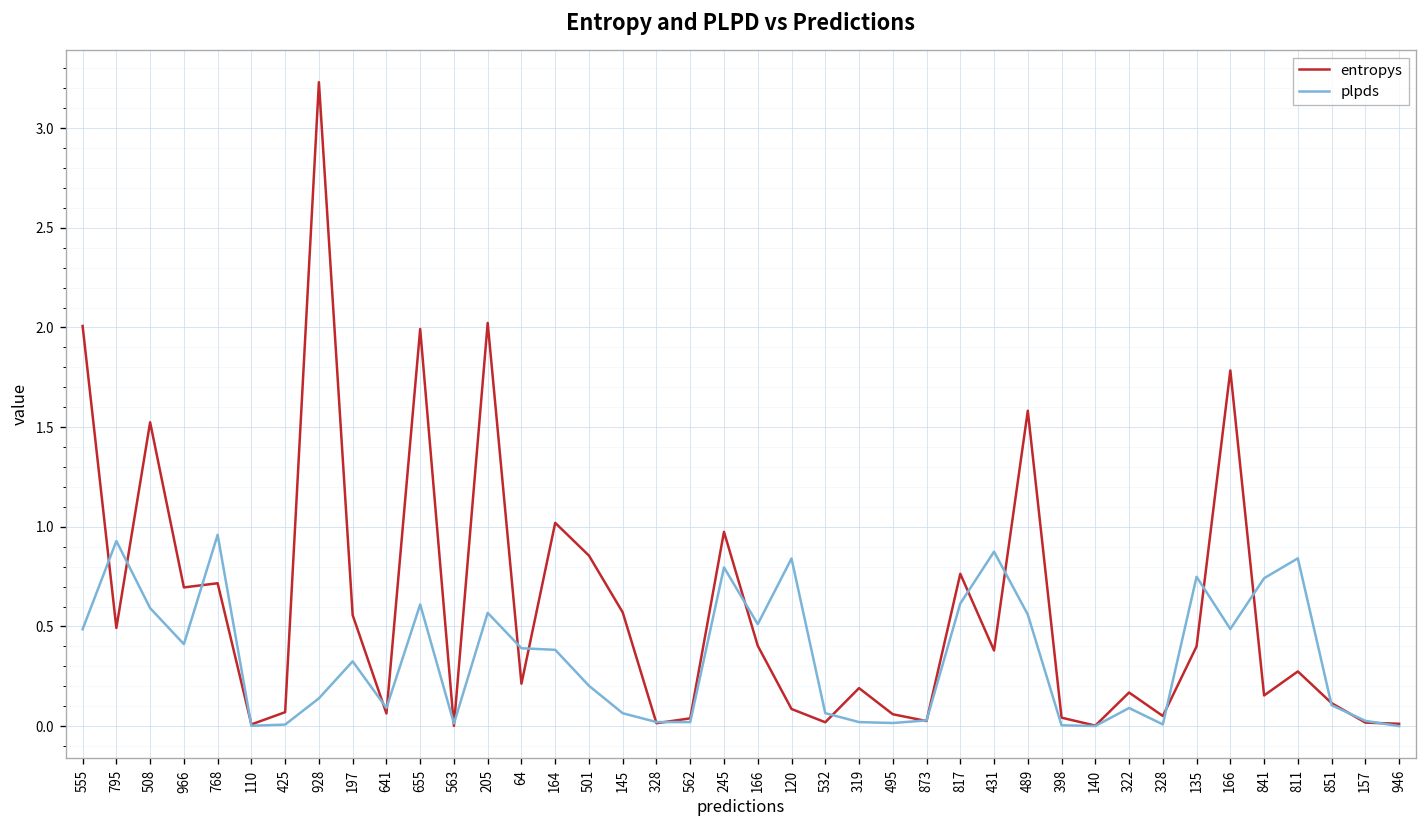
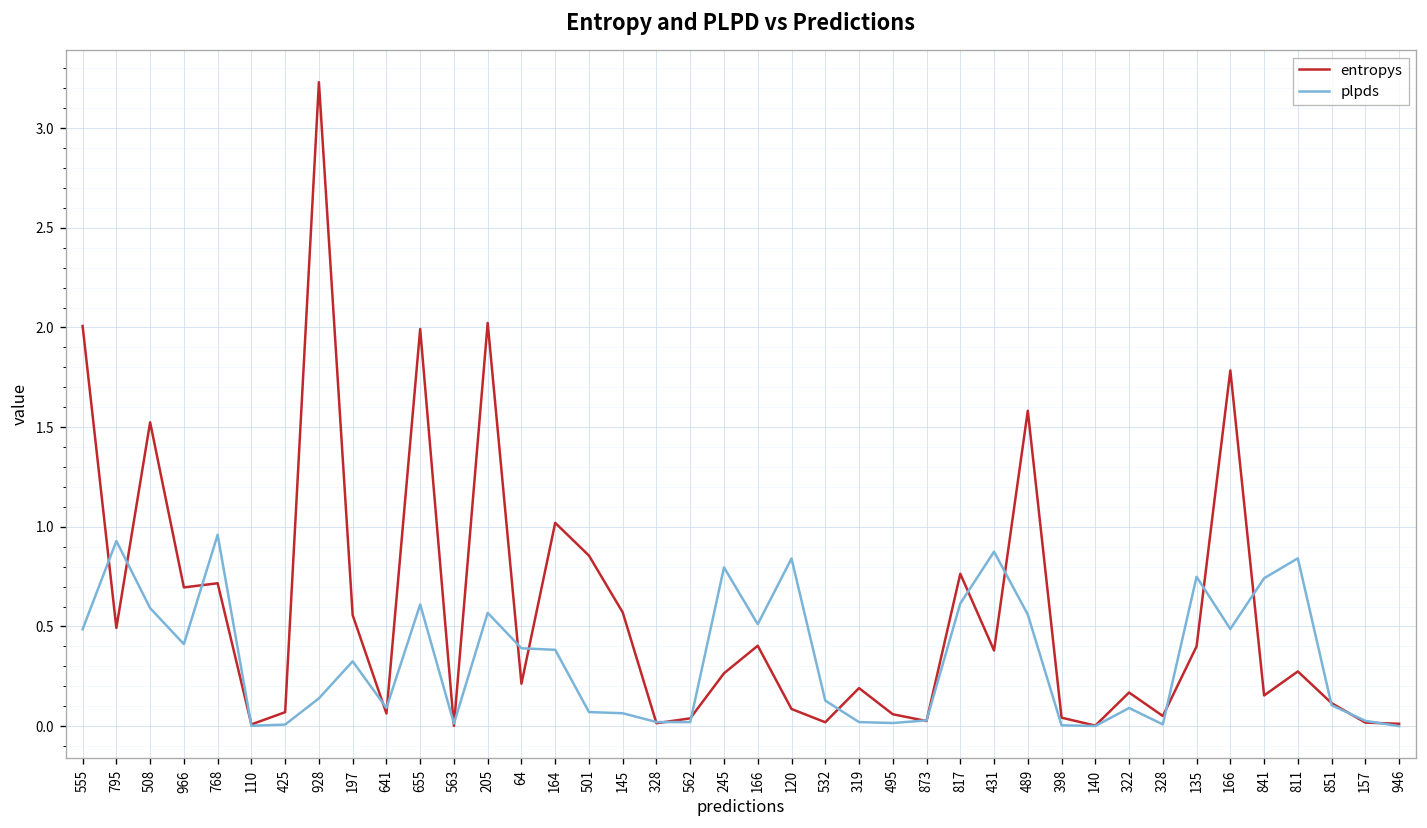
plpds, 501: 0.20 -> 0.07
entropys, 245: 0.97 -> 0.27
plpds, 532: 0.07 -> 0.13
